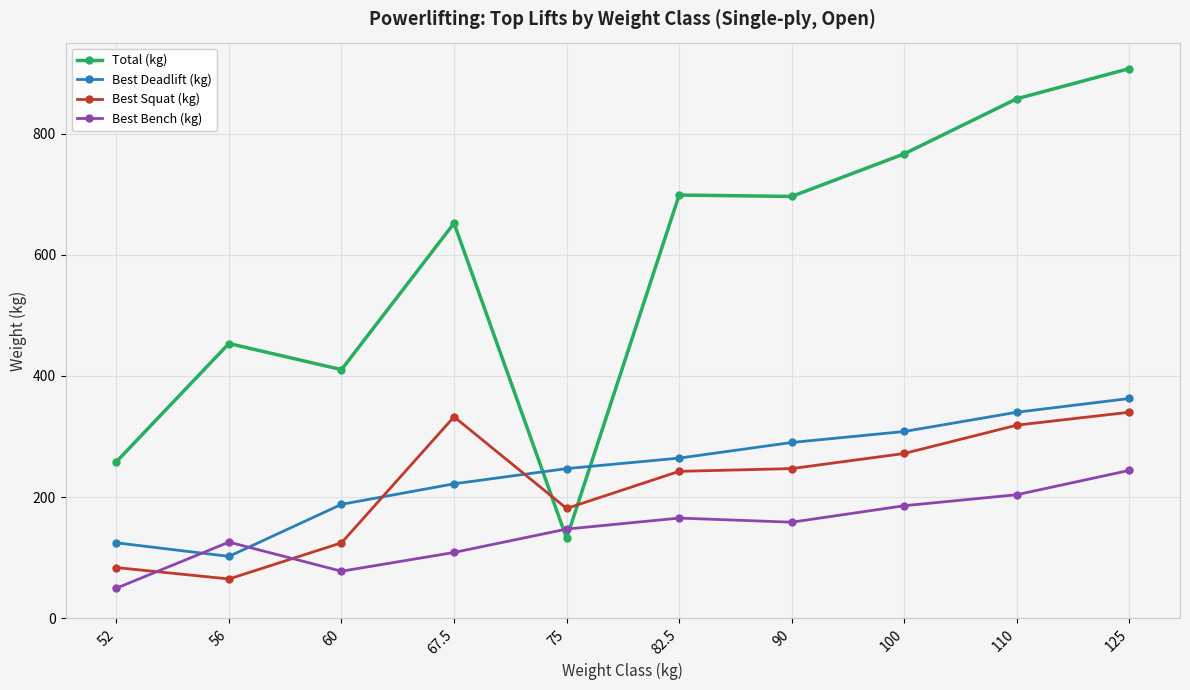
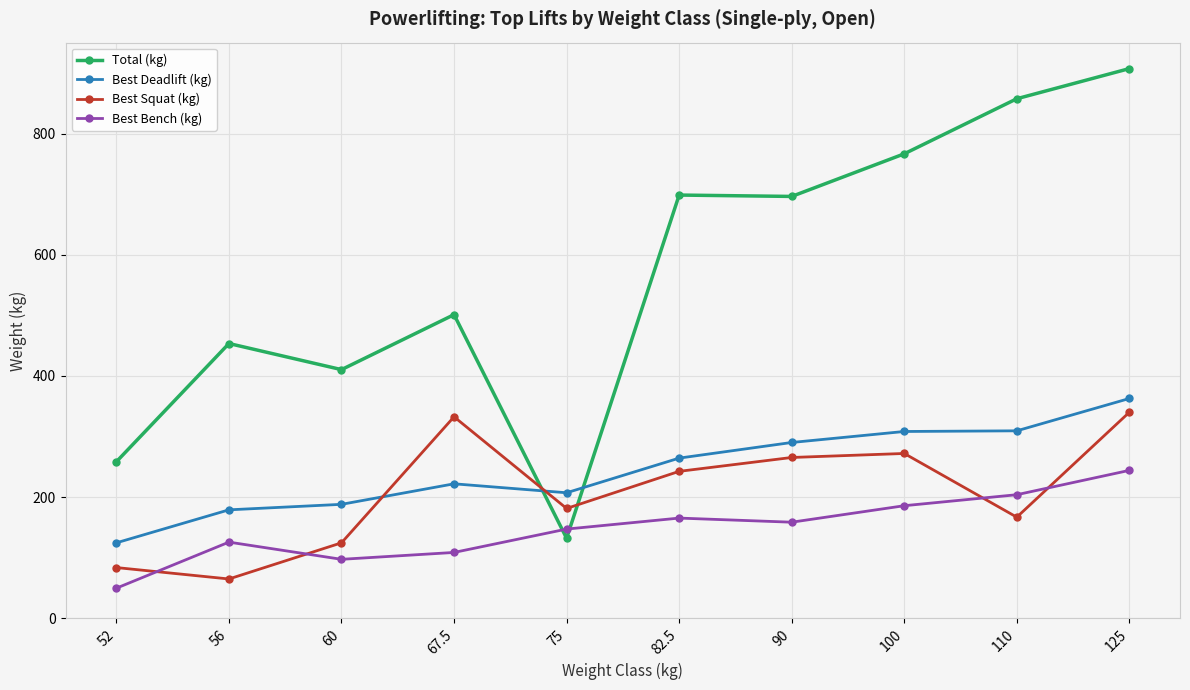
Best Deadlift (kg), 56: 100 -> 180
Best Bench (kg), 60: 80 -> 100
Total (kg), 67.5: 650 -> 500
Best Deadlift (kg), 75: 250 -> 210
Best Squat (kg), 90: 250 -> 270
Best Deadlift (kg), 110: 340 -> 310
Best Squat (kg), 110: 320 -> 170
